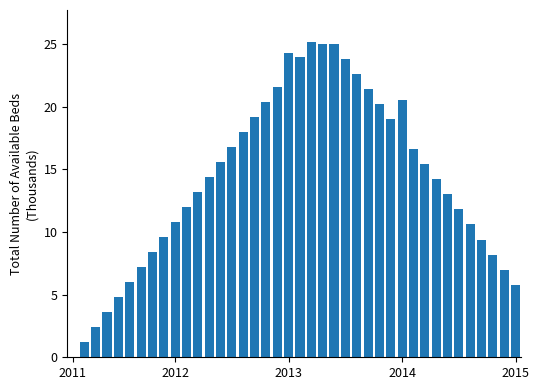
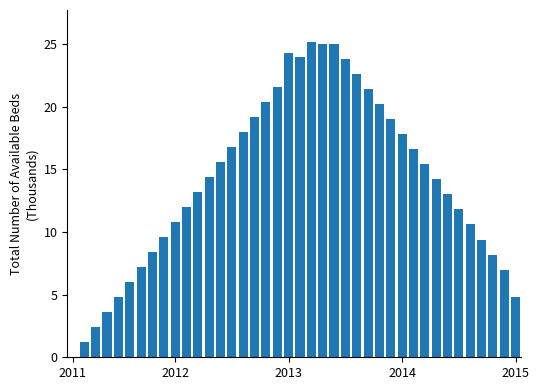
2014: 20.5 -> 17.8
2015: 5.8 -> 4.8
